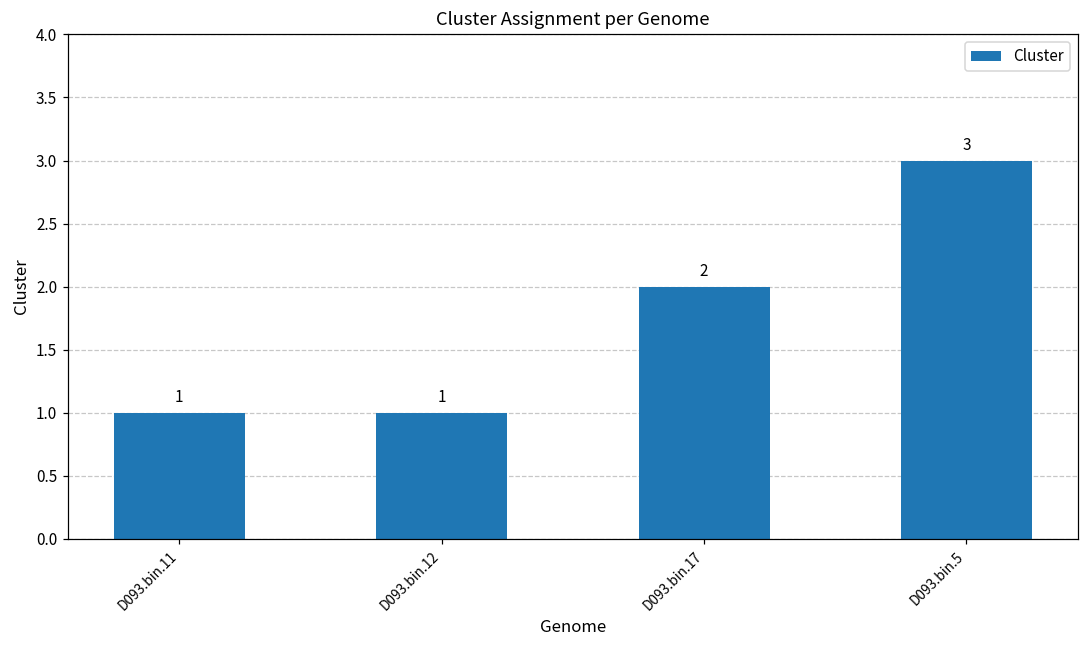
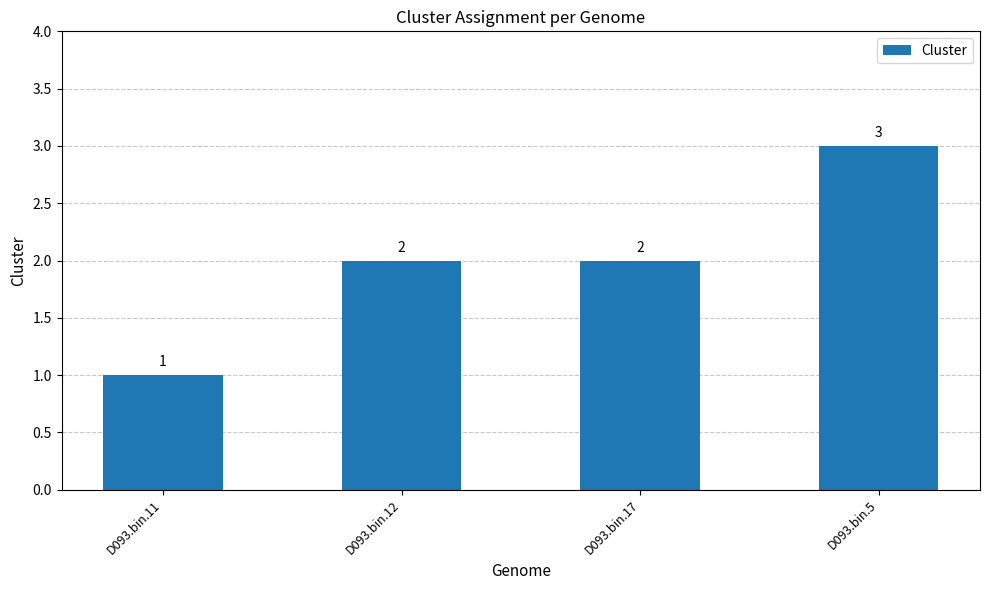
D093.bin.12: 1 -> 2
